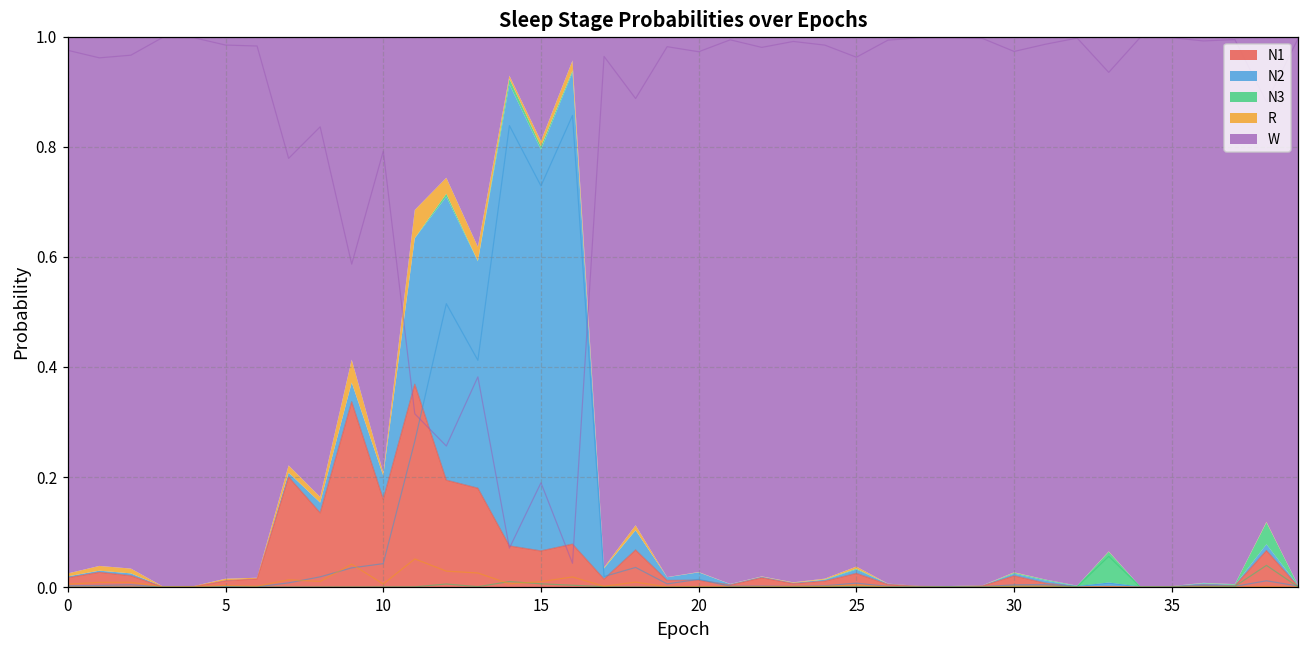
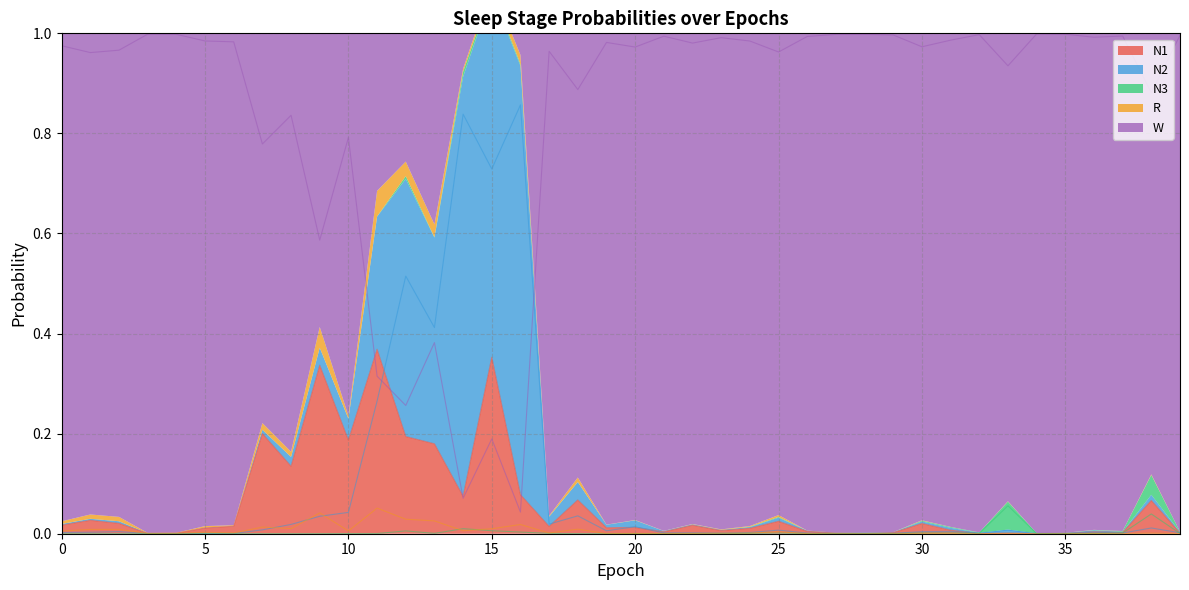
N1, 10: 0.16 -> 0.19
N1, 15: 0.07 -> 0.35
